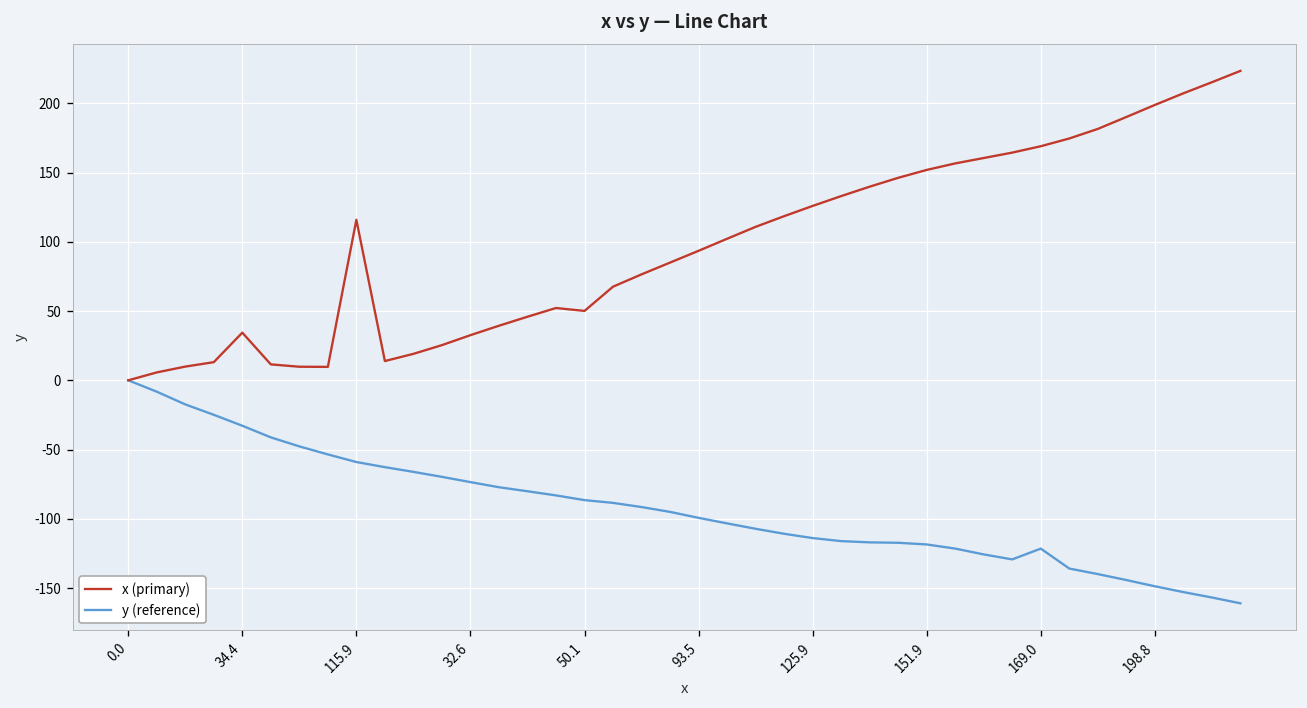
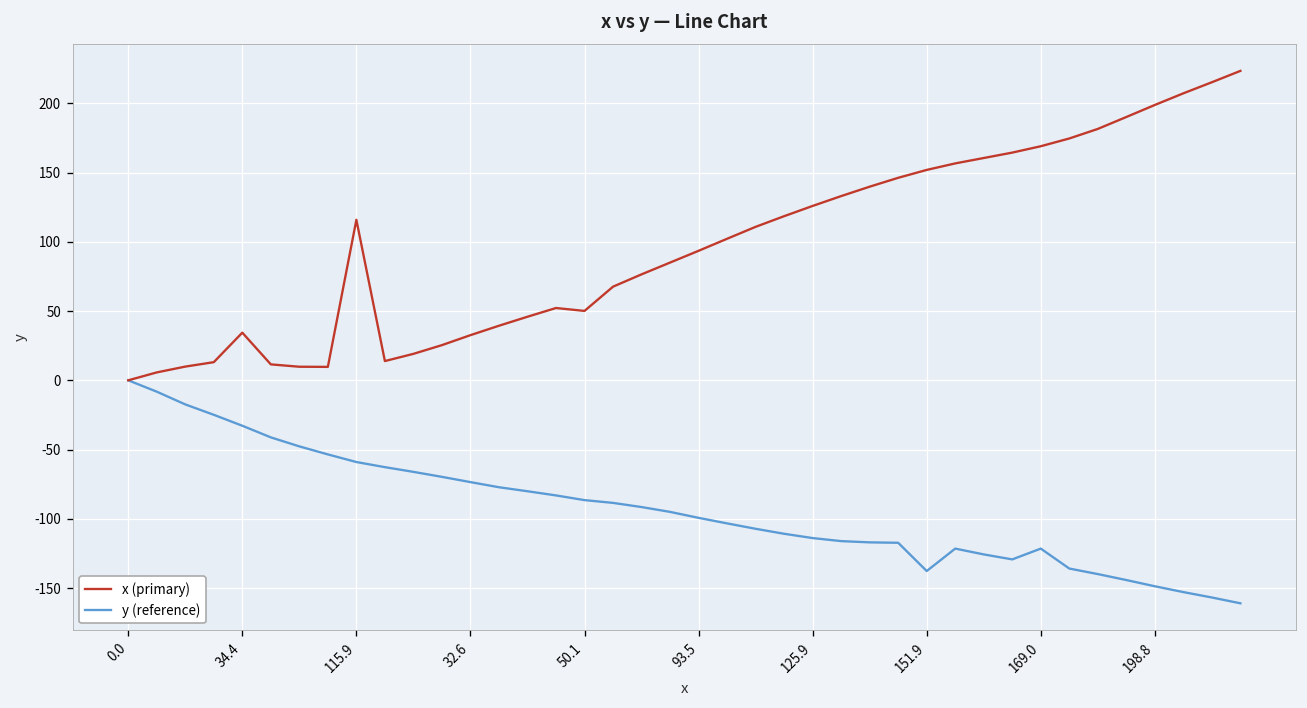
y (reference), 151.9: -119 -> -138
